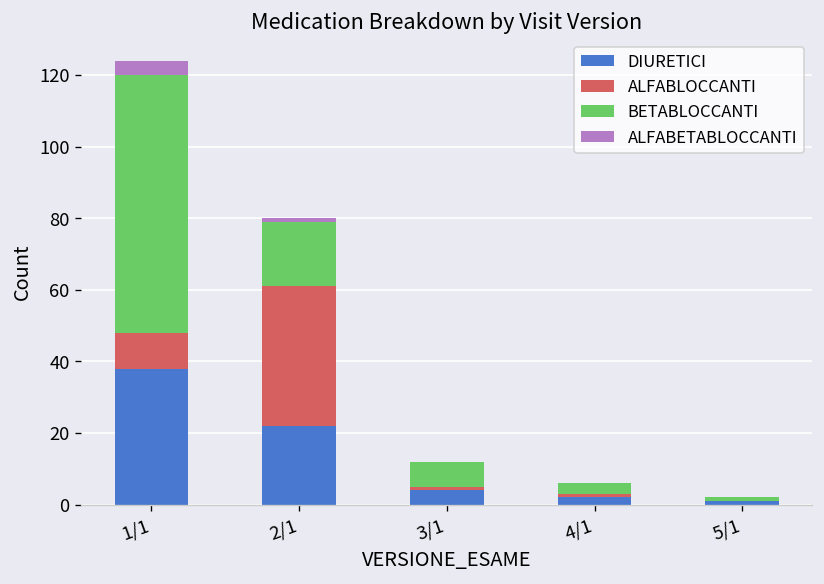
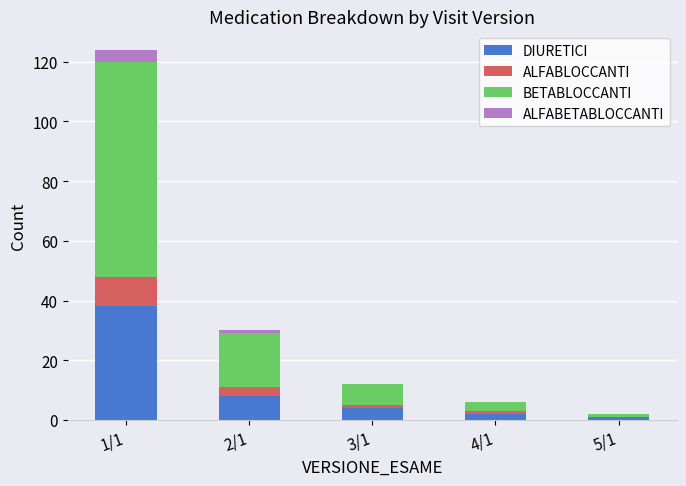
DIURETICI, 2/1: 22 -> 8
ALFABLOCCANTI, 2/1: 39 -> 3
